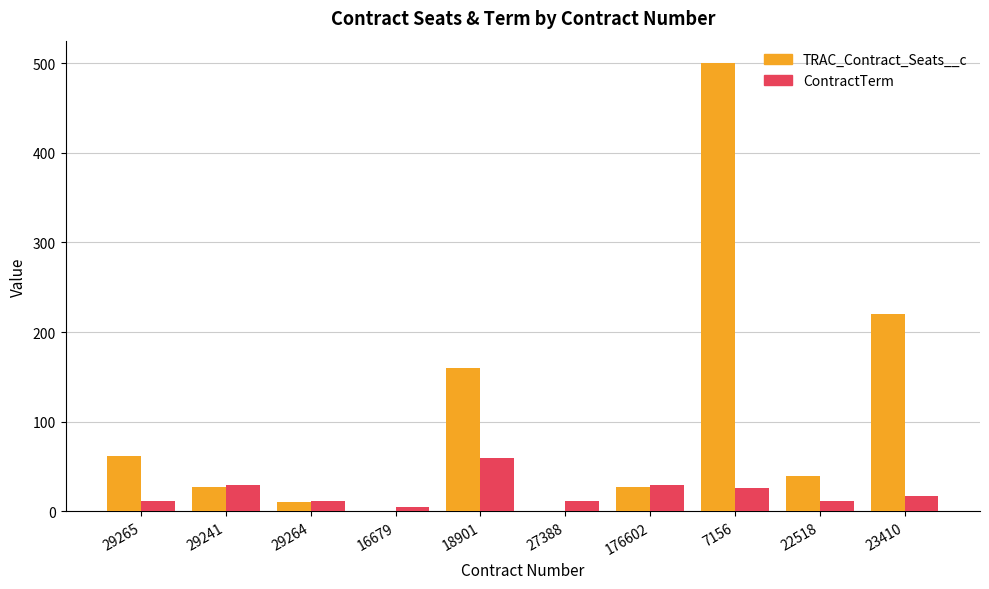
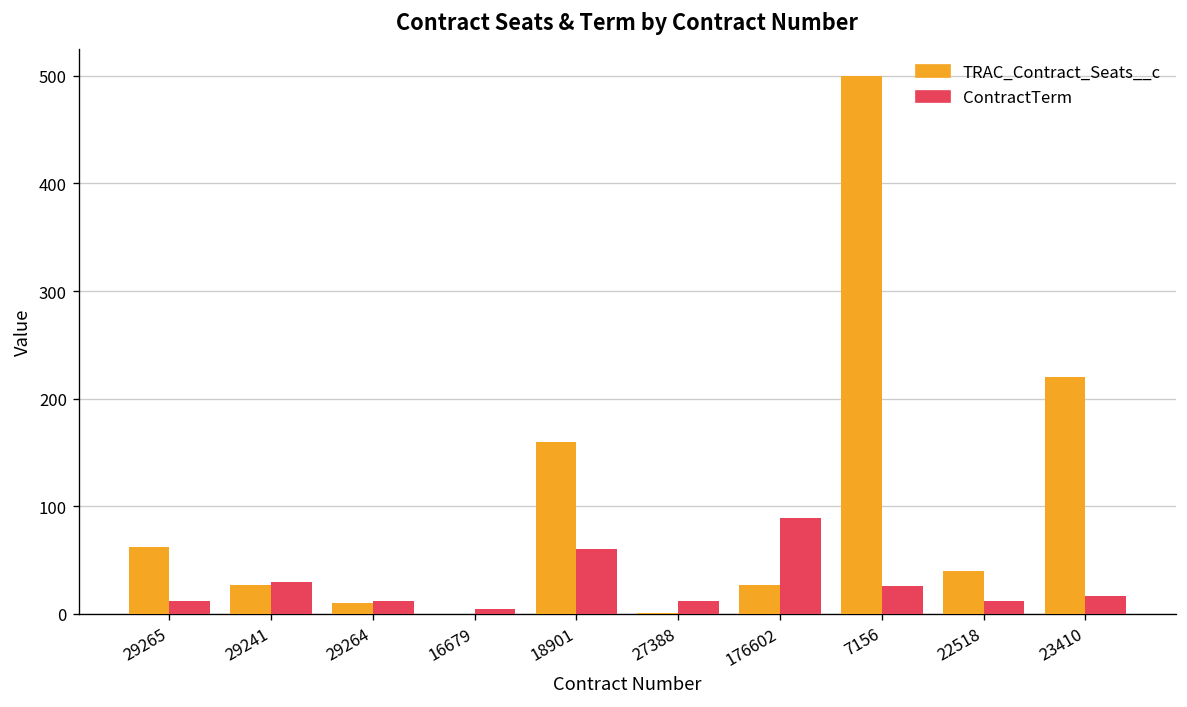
ContractTerm, 176602: 30 -> 90
